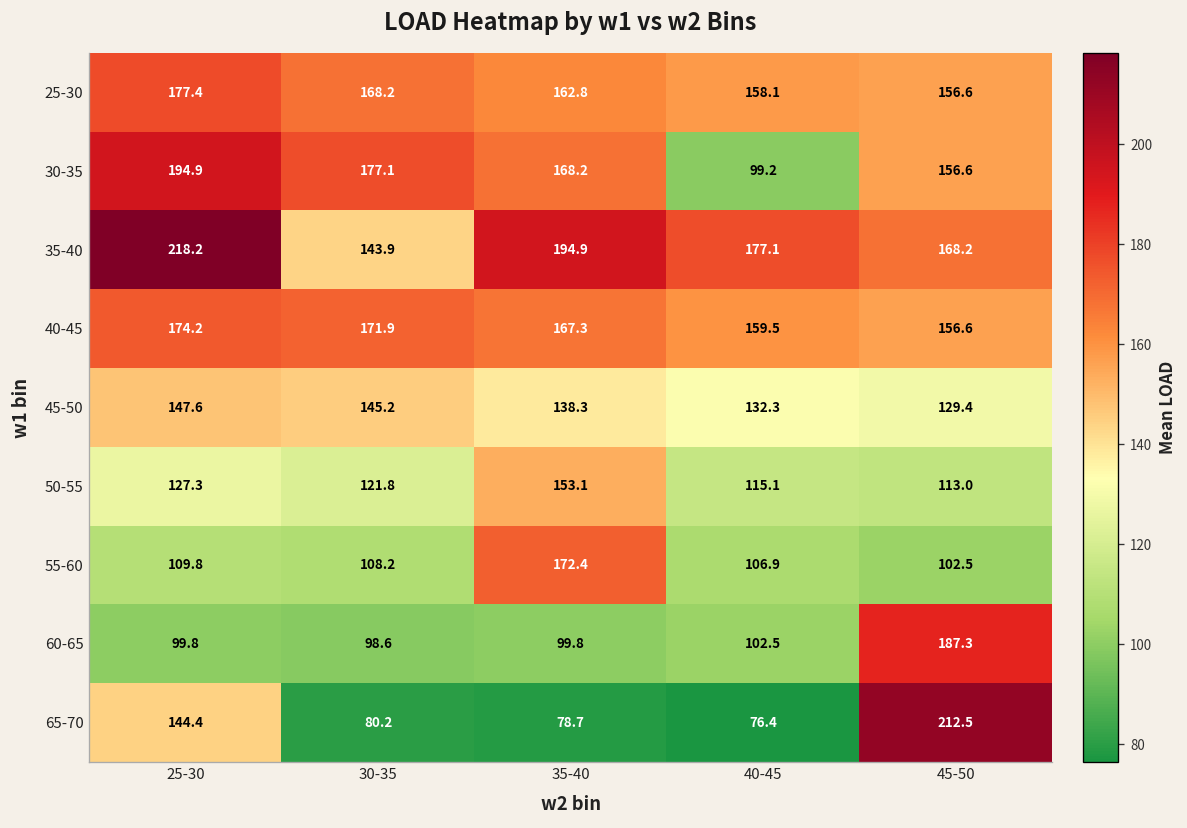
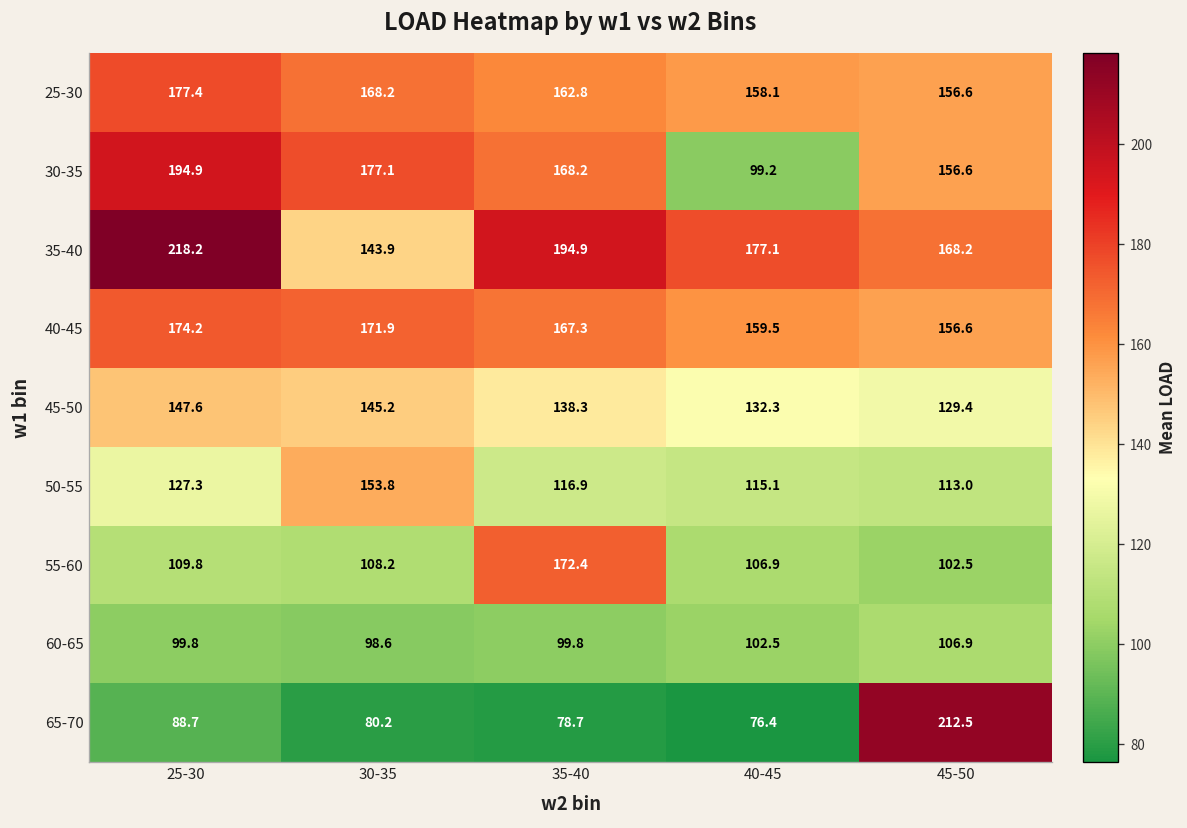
50-55, 30-35: 121.8 -> 153.8
50-55, 35-40: 153.1 -> 116.9
60-65, 45-50: 187.3 -> 106.9
65-70, 25-30: 144.4 -> 88.7
